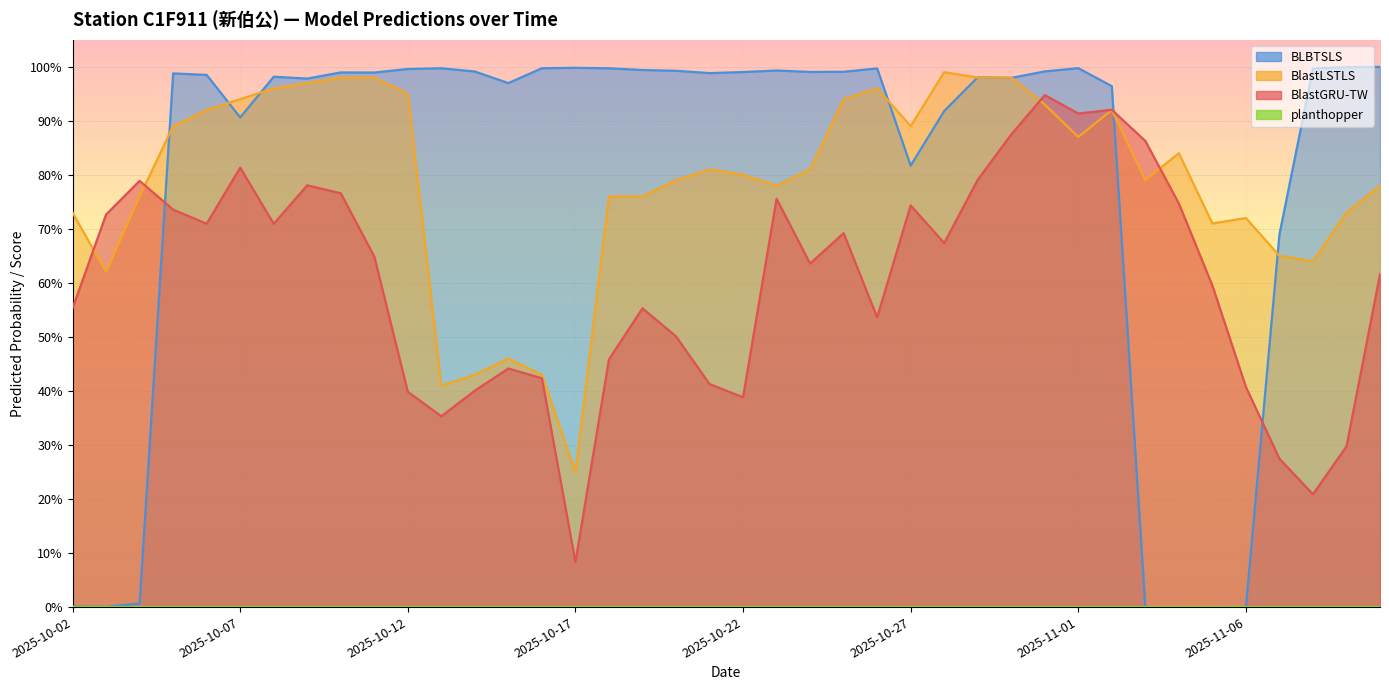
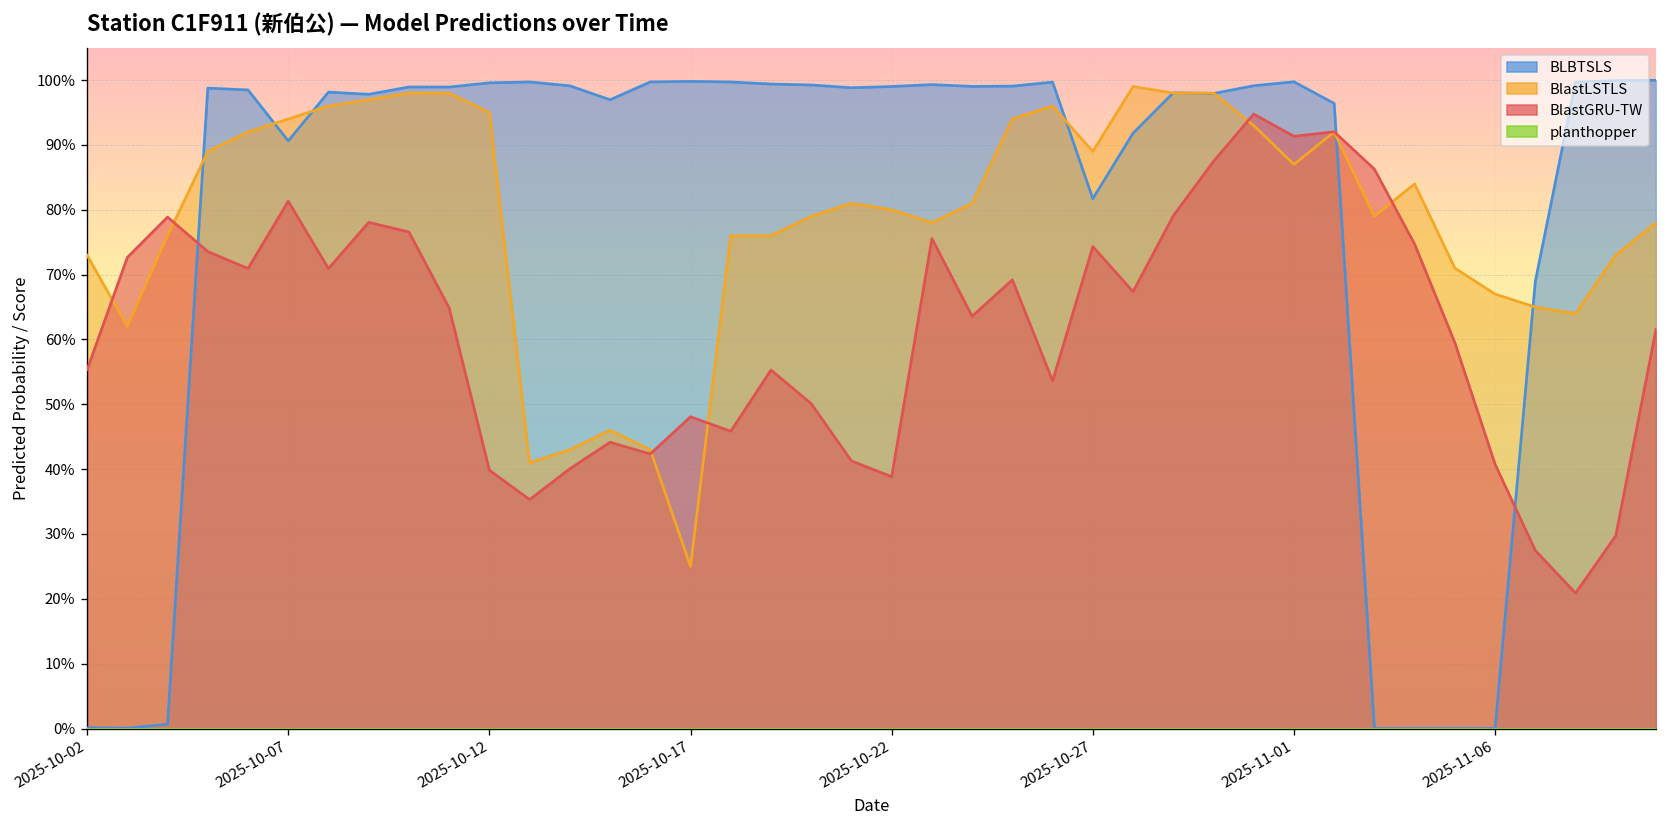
BlastGRU-TW, 2025-10-17: 8% -> 48%
BlastLSTLS, 2025-11-06: 72% -> 67%
